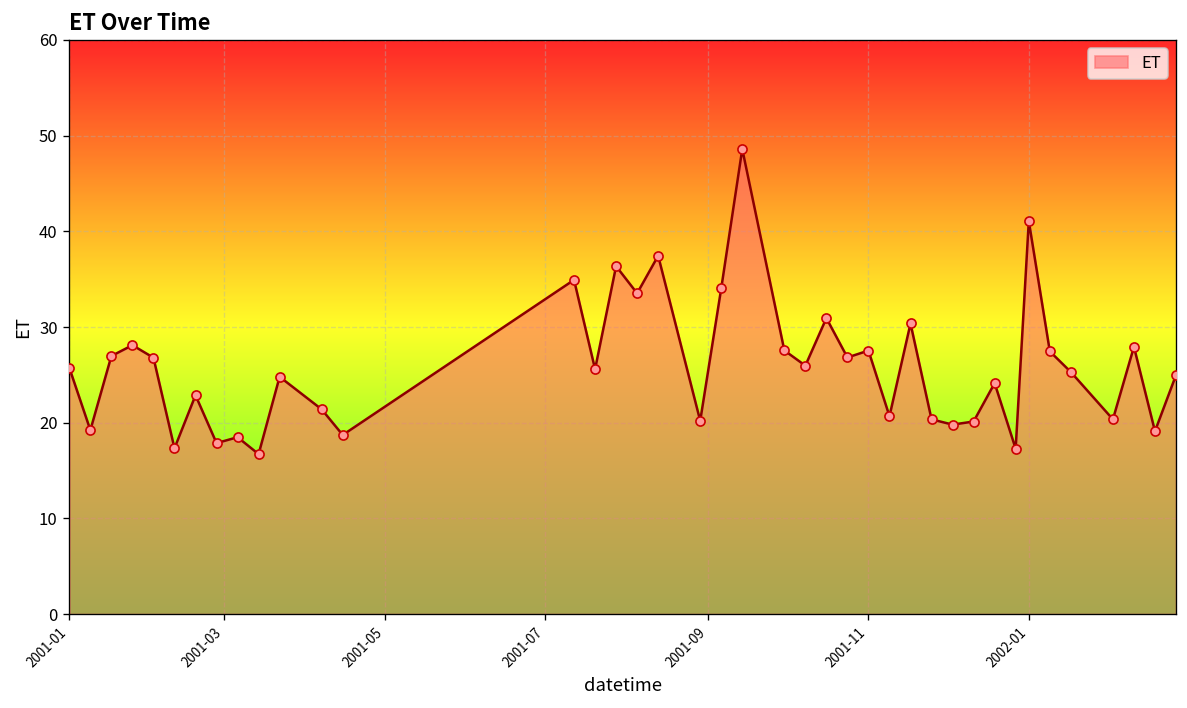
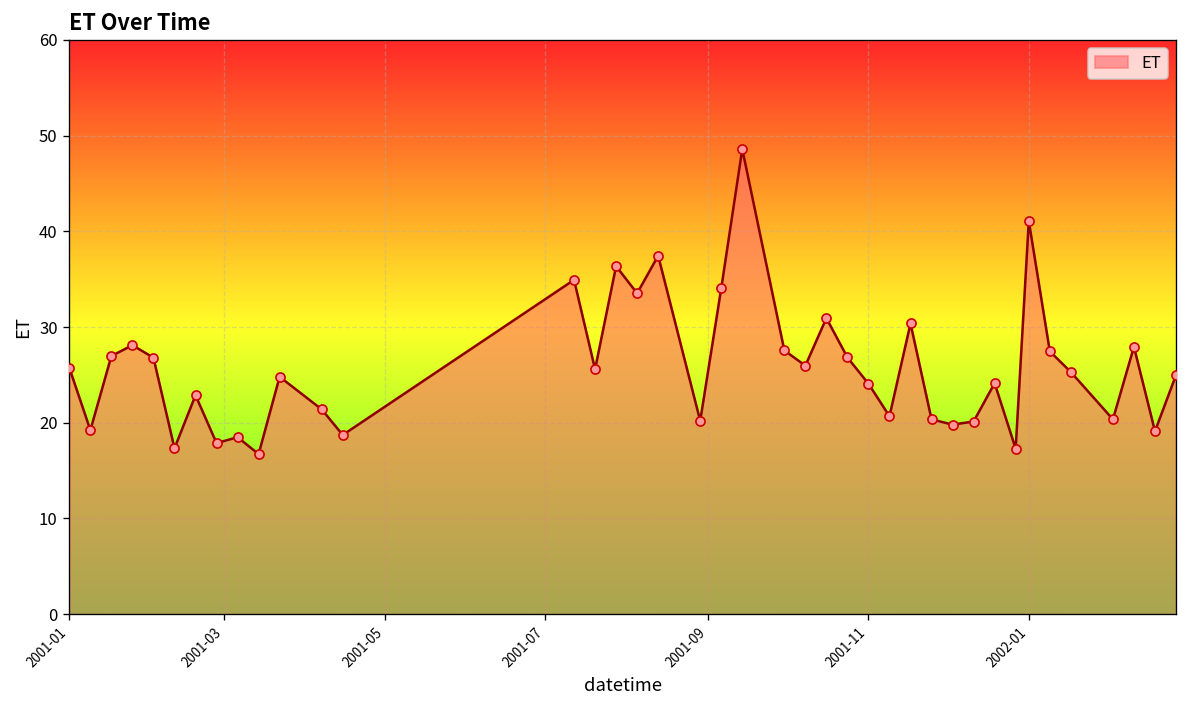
2001-11: 28 -> 24
